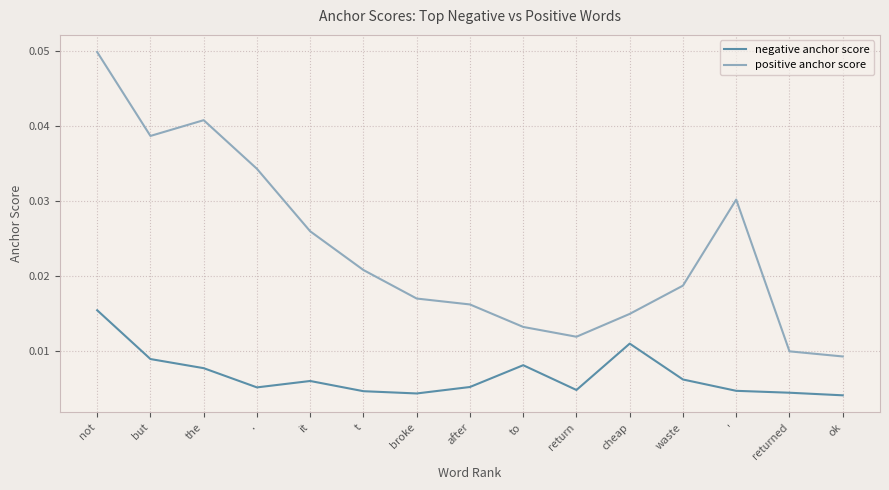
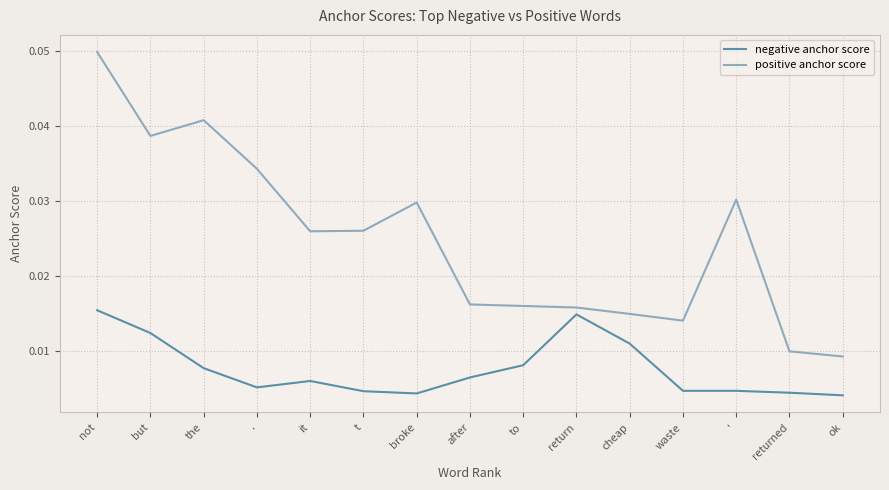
negative anchor score, but: 0.009 -> 0.012
positive anchor score, t: 0.021 -> 0.026
positive anchor score, broke: 0.017 -> 0.030
negative anchor score, after: 0.005 -> 0.006
positive anchor score, to: 0.013 -> 0.016
negative anchor score, return: 0.005 -> 0.015
positive anchor score, return: 0.012 -> 0.016
negative anchor score, waste: 0.006 -> 0.005
positive anchor score, waste: 0.019 -> 0.014
